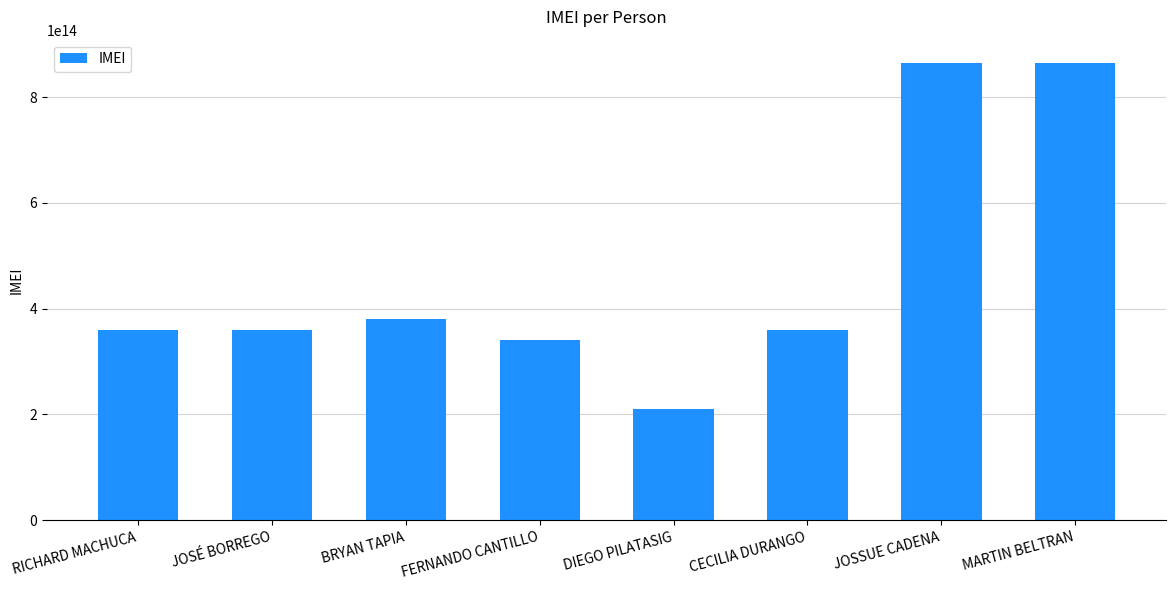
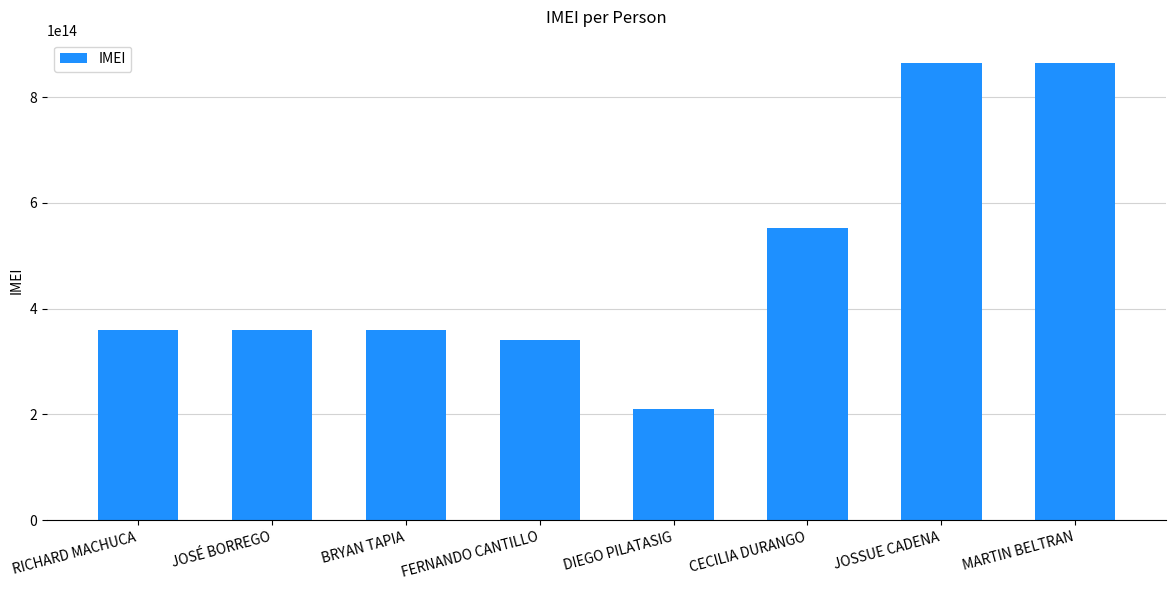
BRYAN TAPIA: 380000000000000 -> 360000000000000
CECILIA DURANGO: 360000000000000 -> 550000000000000
